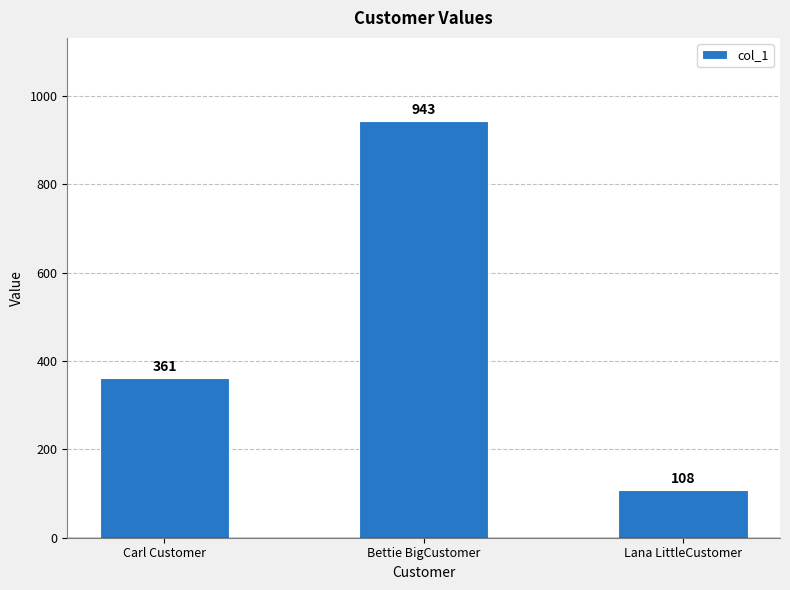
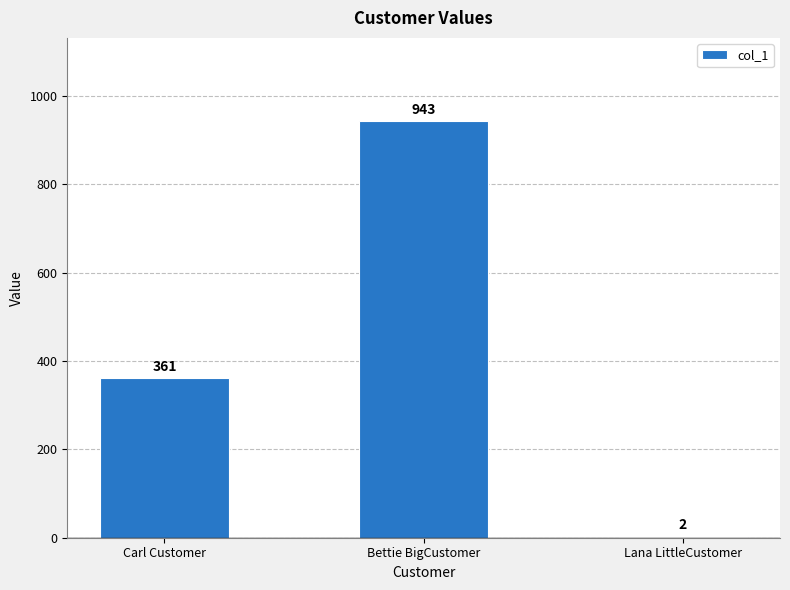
Lana LittleCustomer: 108 -> 2
